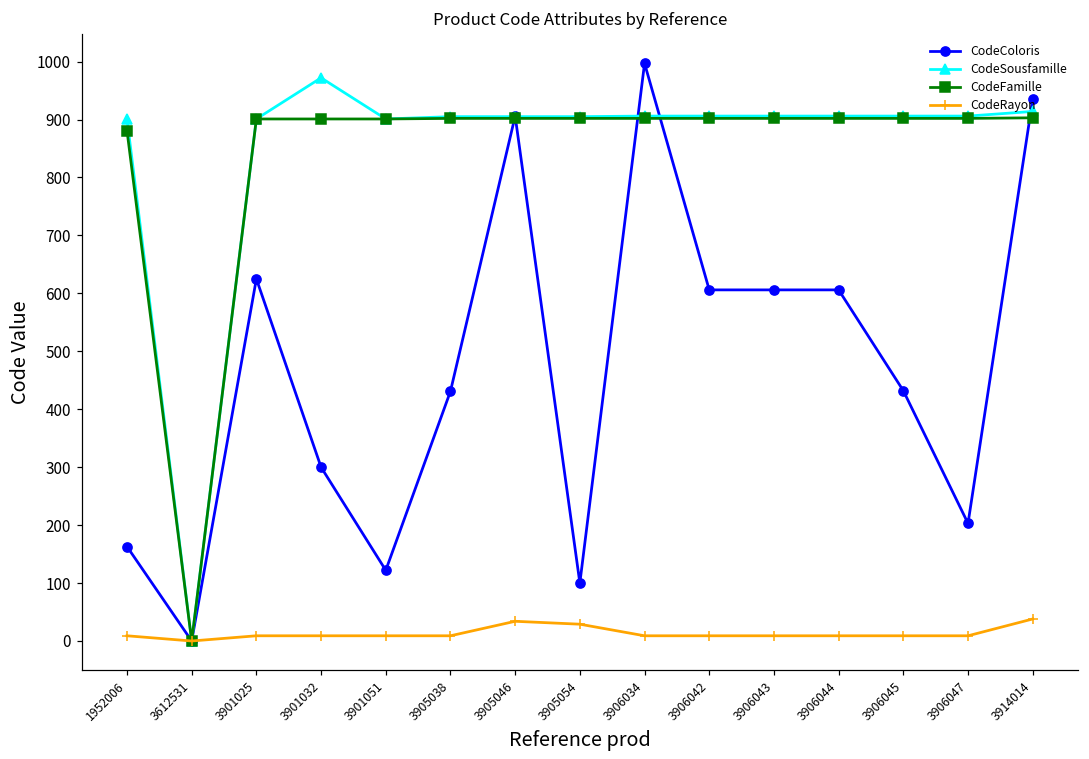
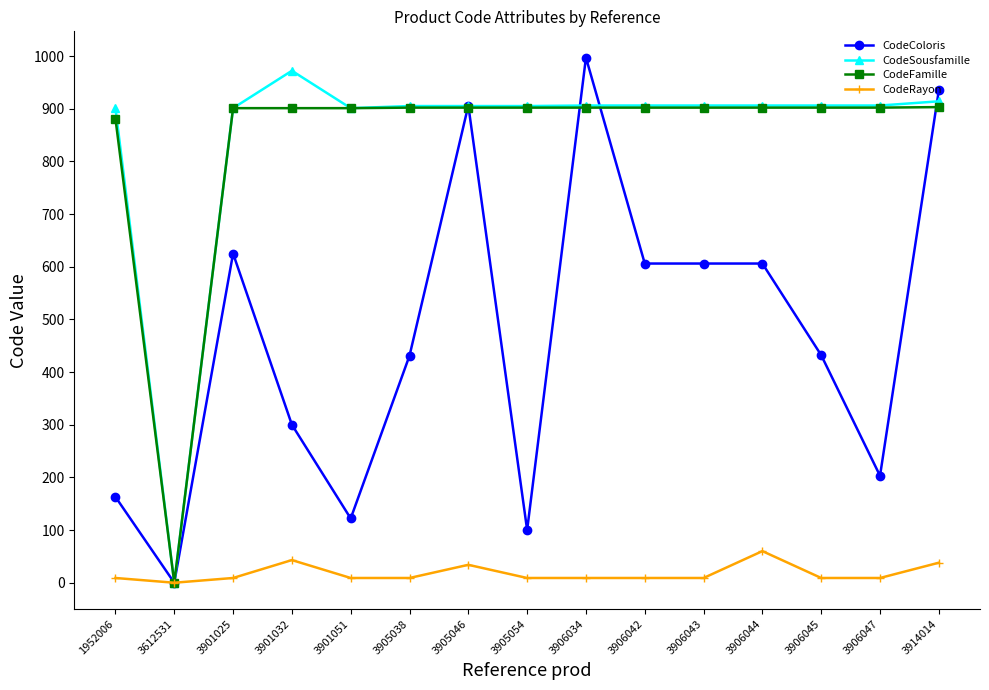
CodeRayon, 3901032: 10 -> 40
CodeRayon, 3905054: 30 -> 10
CodeRayon, 3906044: 10 -> 60
